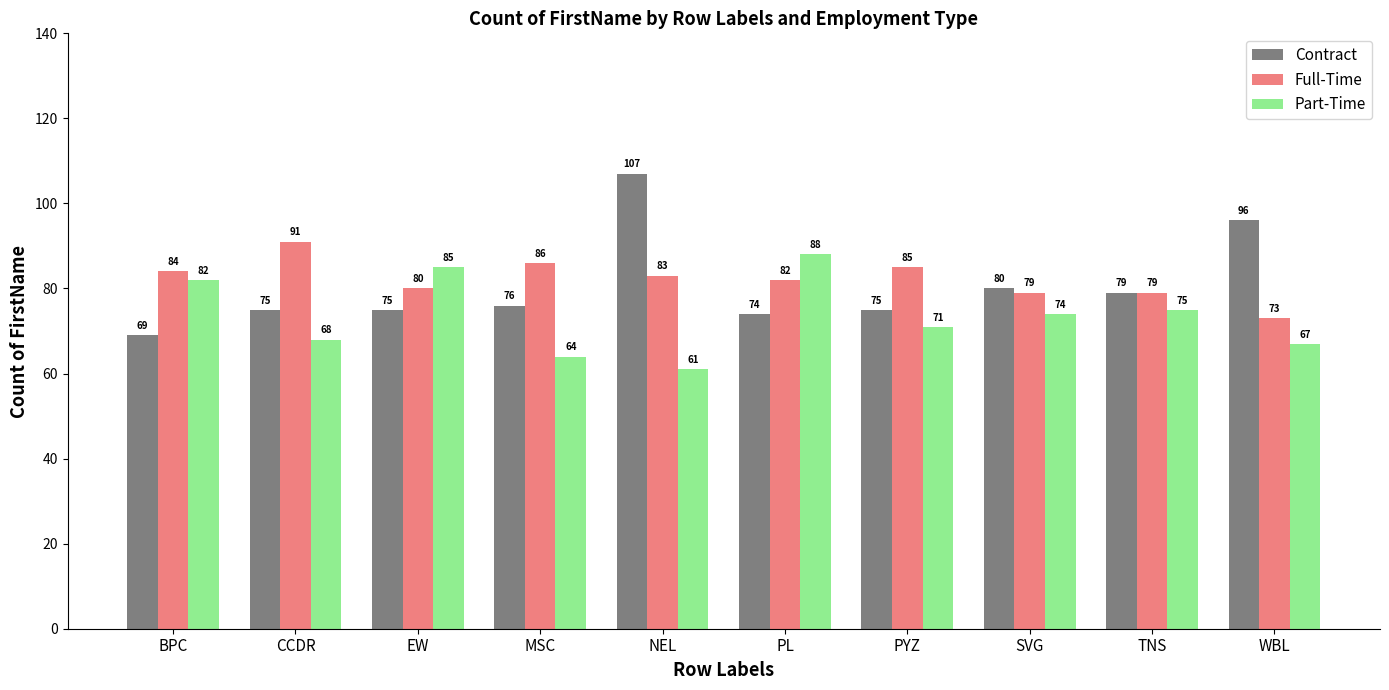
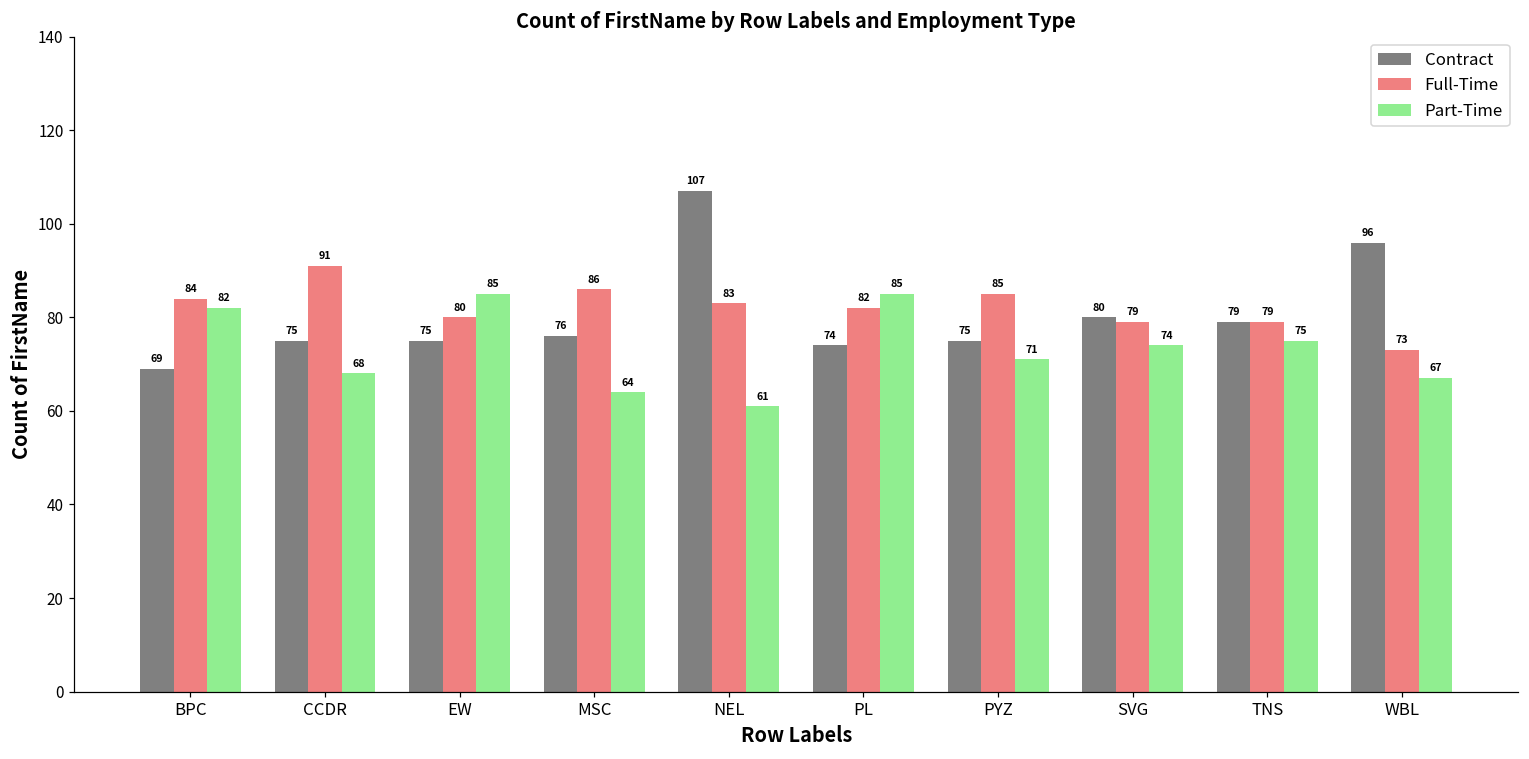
Part-Time, PL: 88 -> 85
